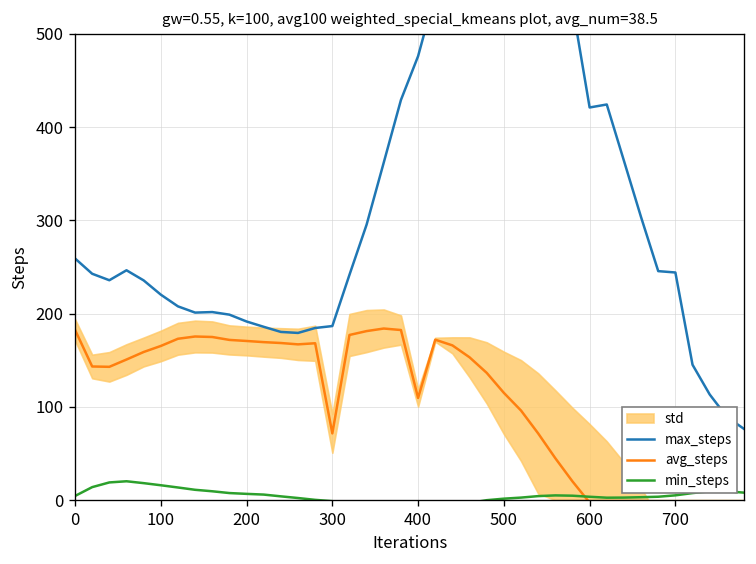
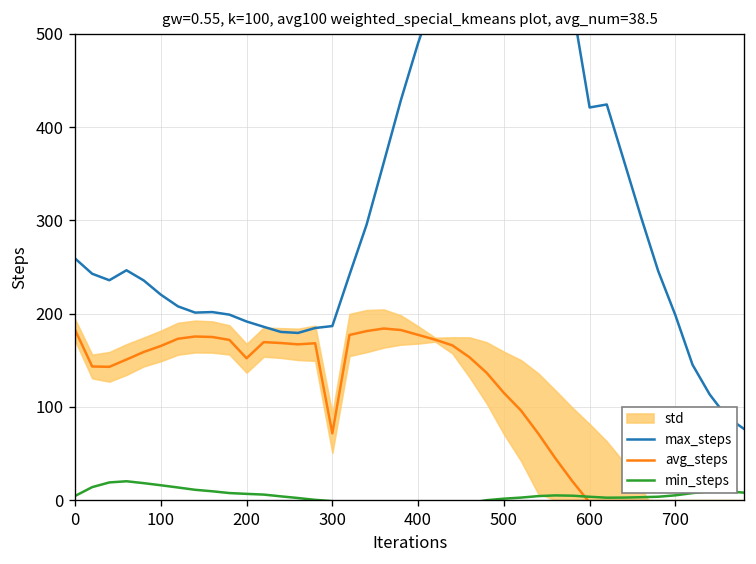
avg_steps, 200: 170 -> 150
max_steps, 400: 480 -> 490
avg_steps, 400: 110 -> 180
max_steps, 700: 240 -> 200
